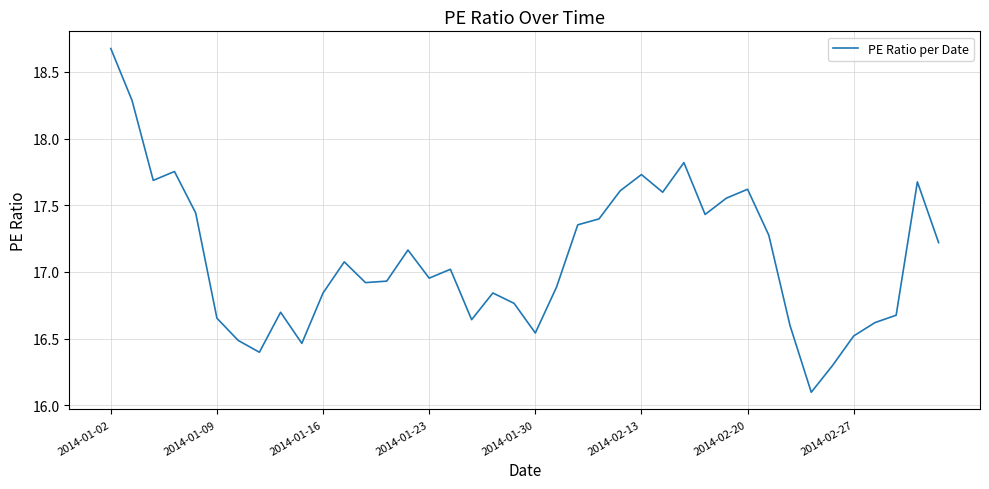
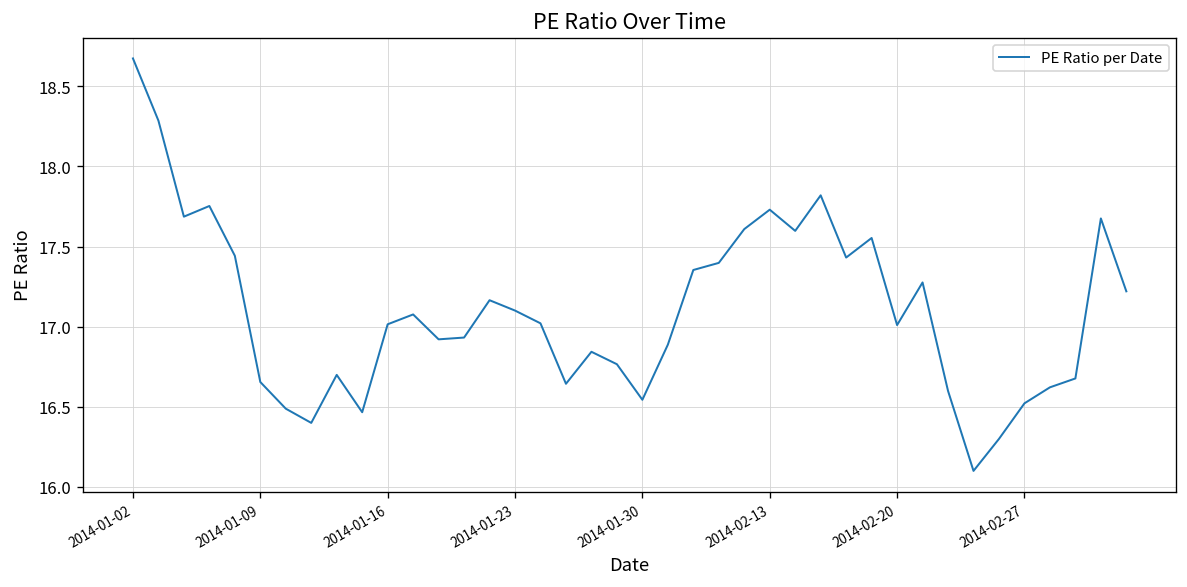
2014-01-16: 16.84 -> 17.01
2014-01-23: 16.95 -> 17.10
2014-02-20: 17.62 -> 17.01
